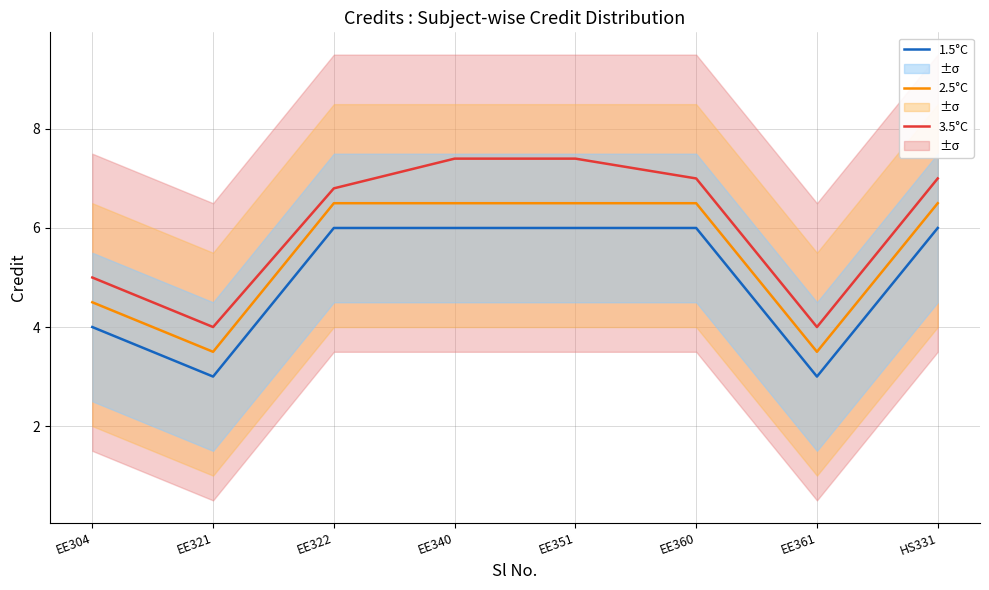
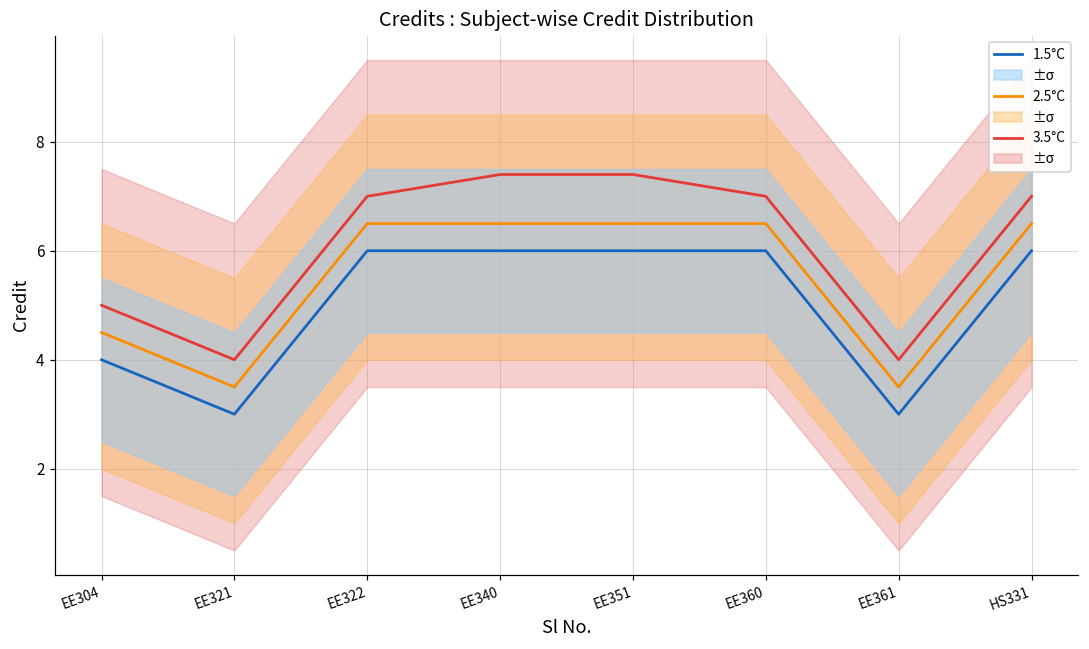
3.5°C, EE322: 6.8 -> 7.0
